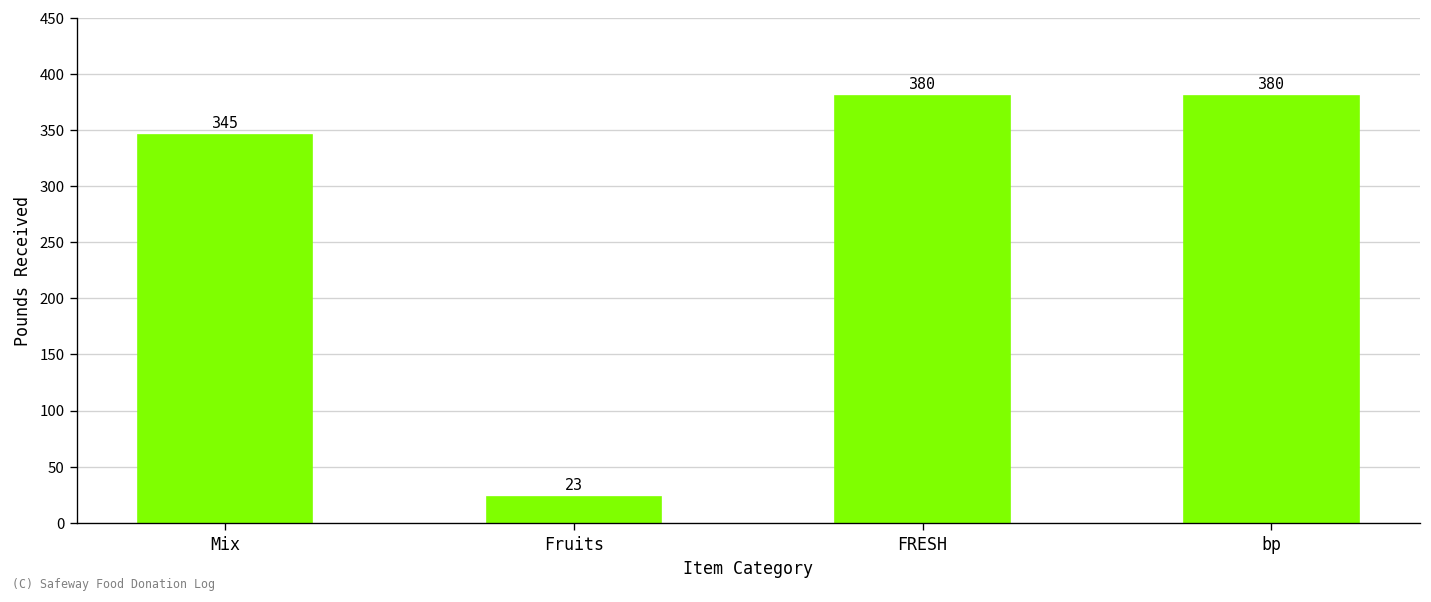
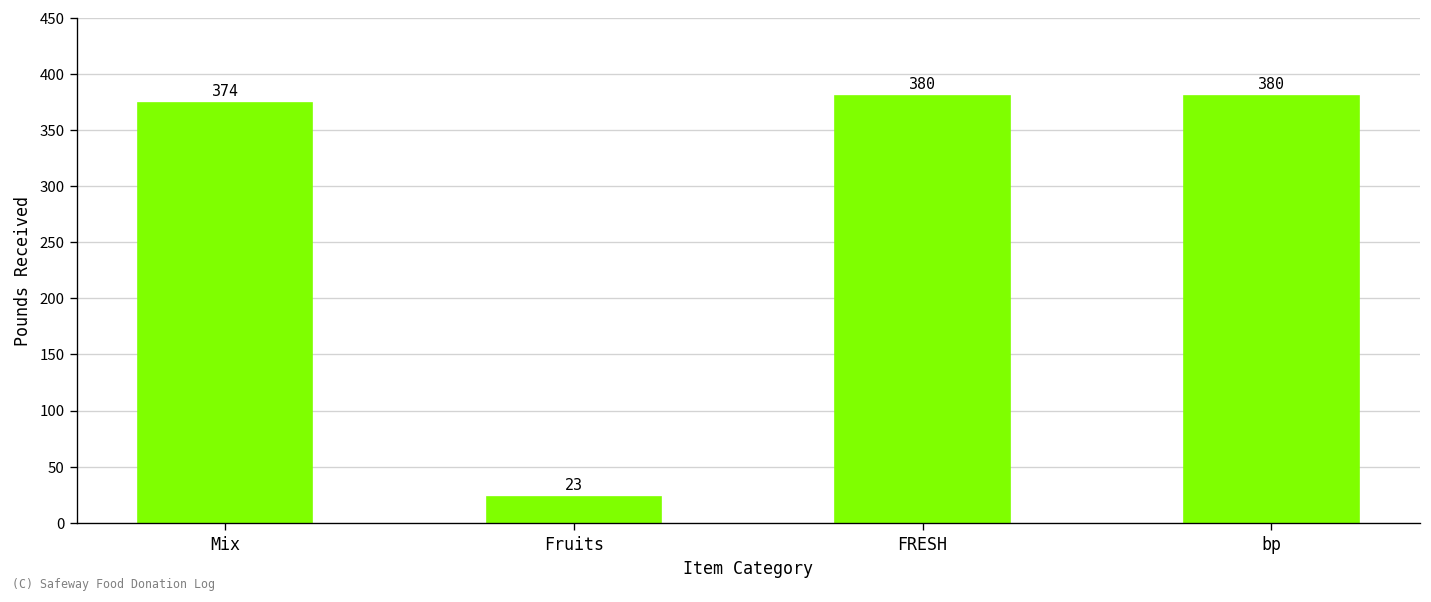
Mix: 345 -> 374
